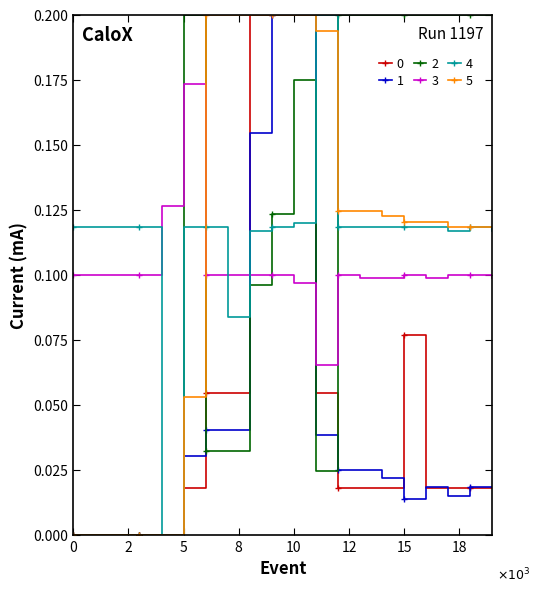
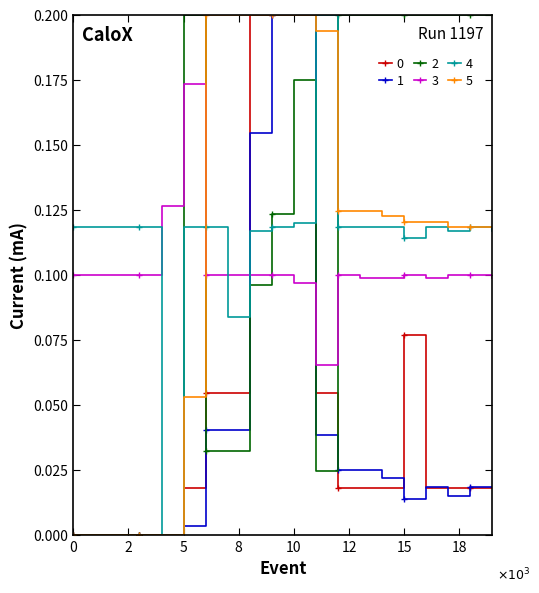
1, 5: 0.030 -> 0.003
4, 15: 0.119 -> 0.114
